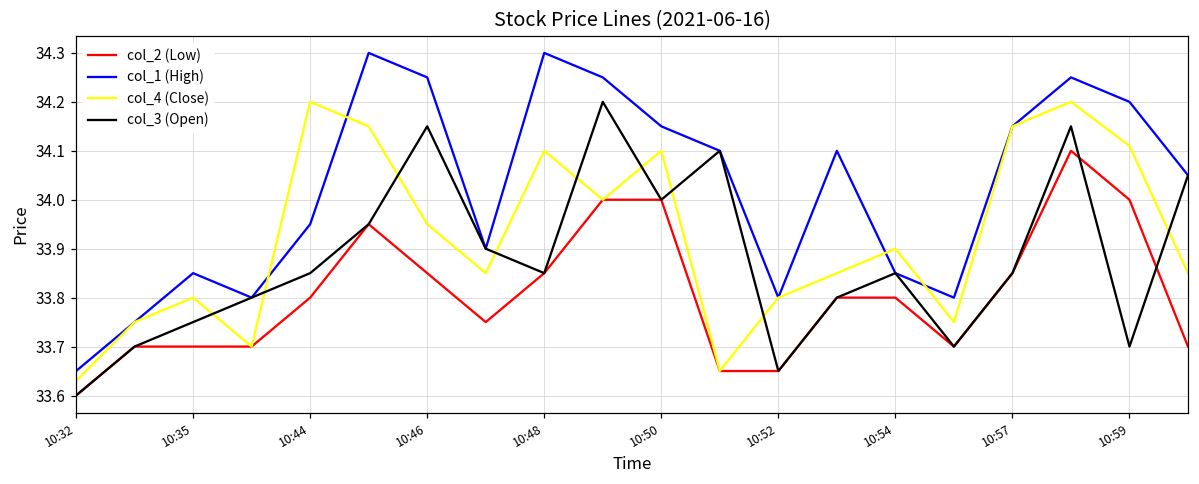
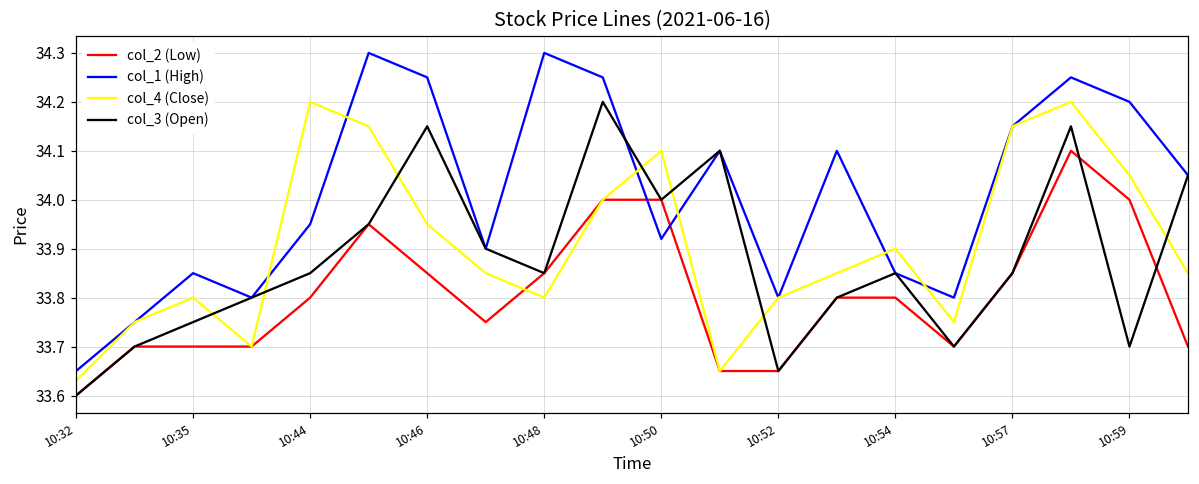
col_4 (Close), 10:48: 34.1 -> 33.8
col_1 (High), 10:50: 34.15 -> 33.92
col_4 (Close), 10:59: 34.11 -> 34.05
